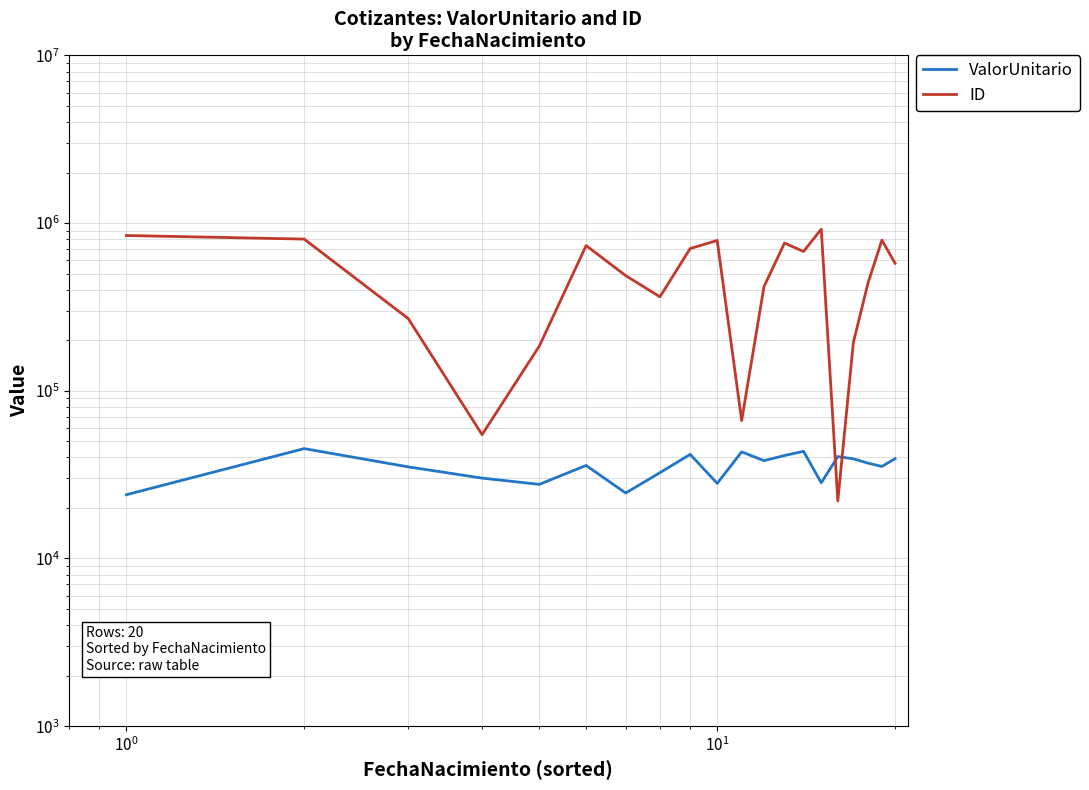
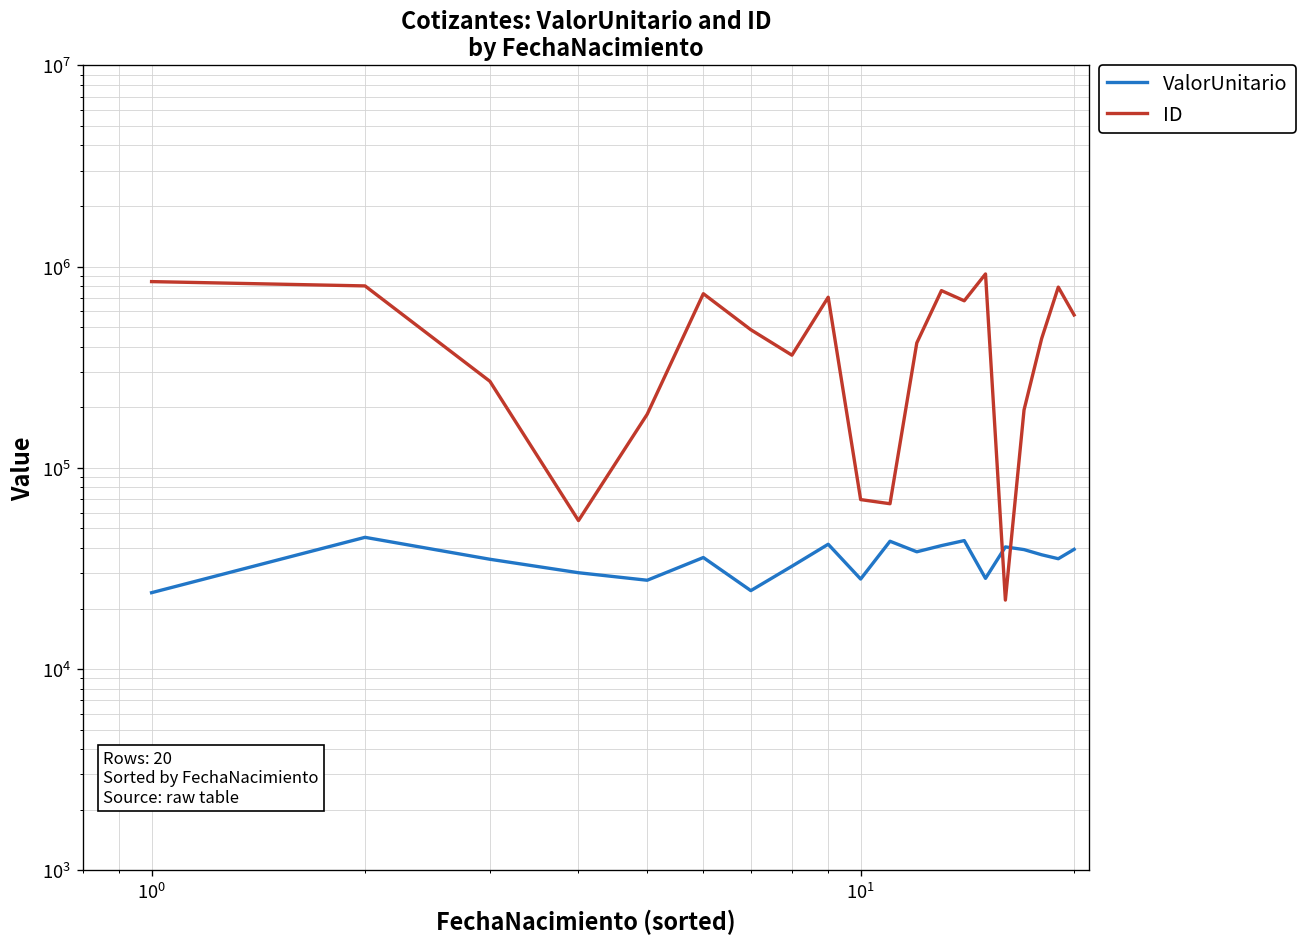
ID, 10^1: 800000 -> 70000
